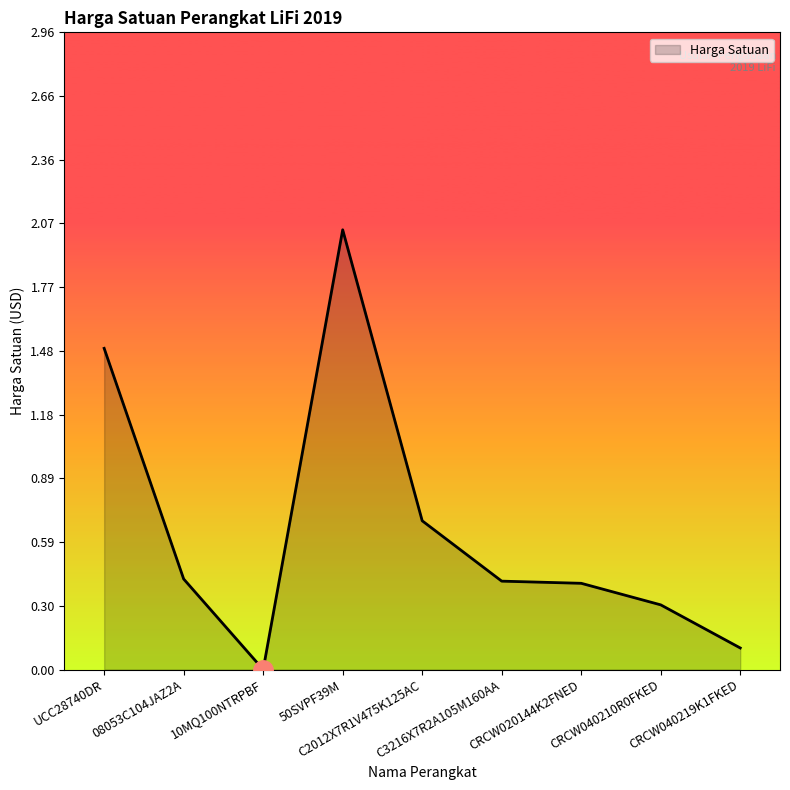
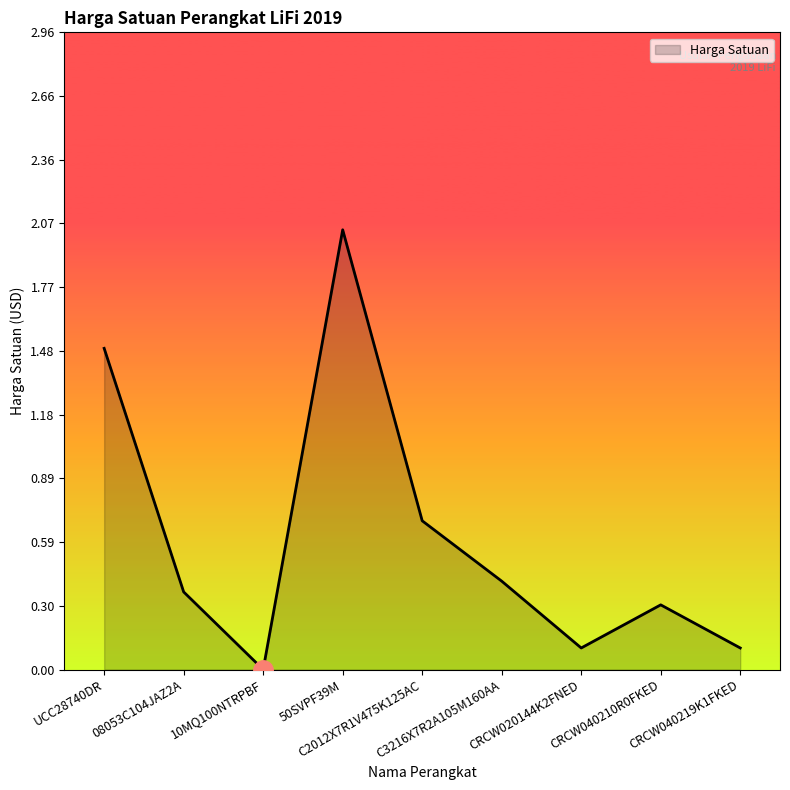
Harga Satuan, 08053C104JAZ2A: 0.42 -> 0.36
Harga Satuan, CRCW020144K2FNED: 0.4 -> 0.1
